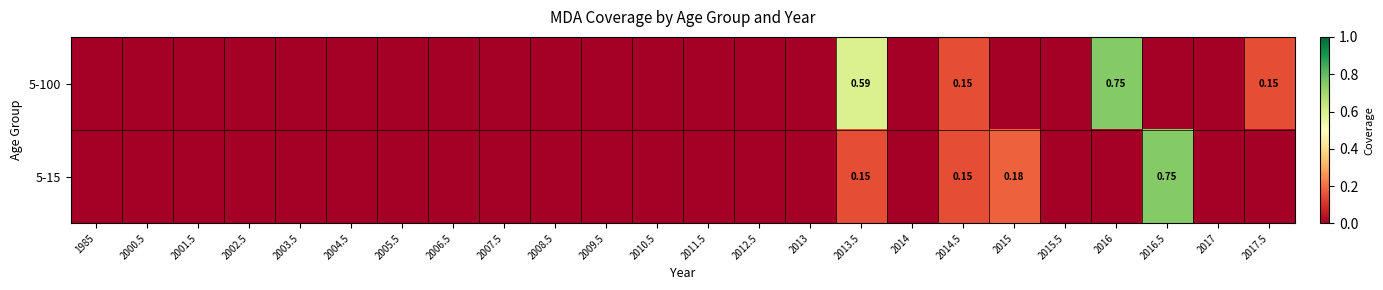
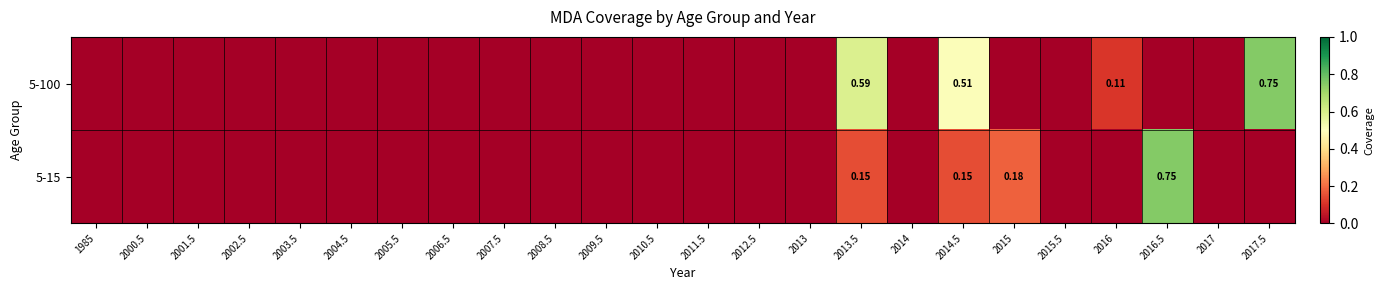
5-100, 2014.5: 0.15 -> 0.51
5-100, 2016: 0.75 -> 0.11
5-100, 2017.5: 0.15 -> 0.75
